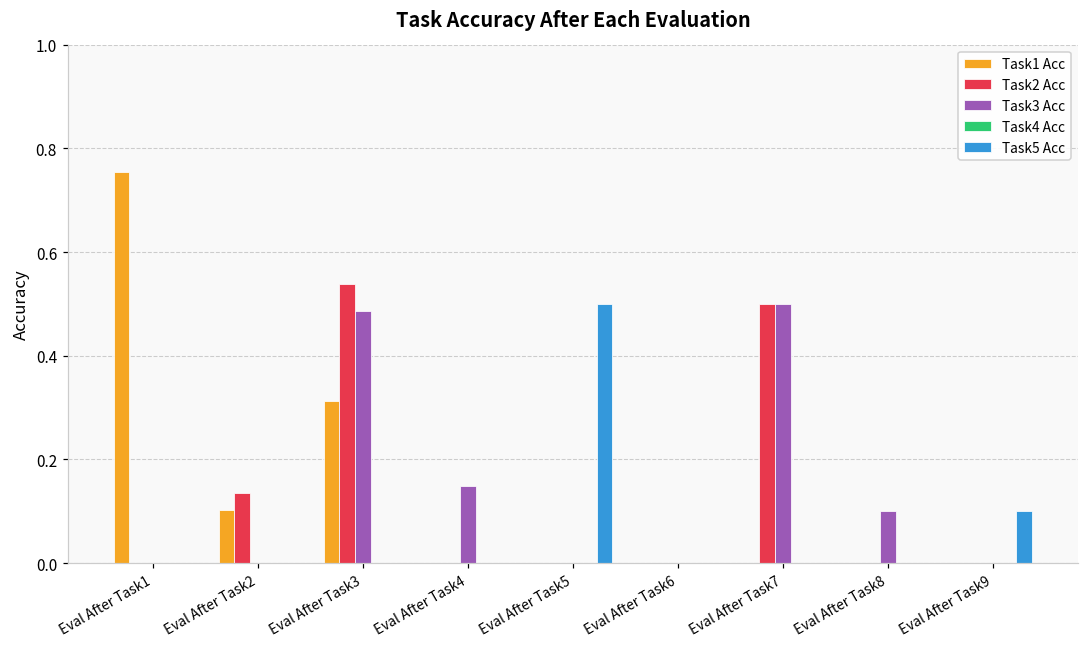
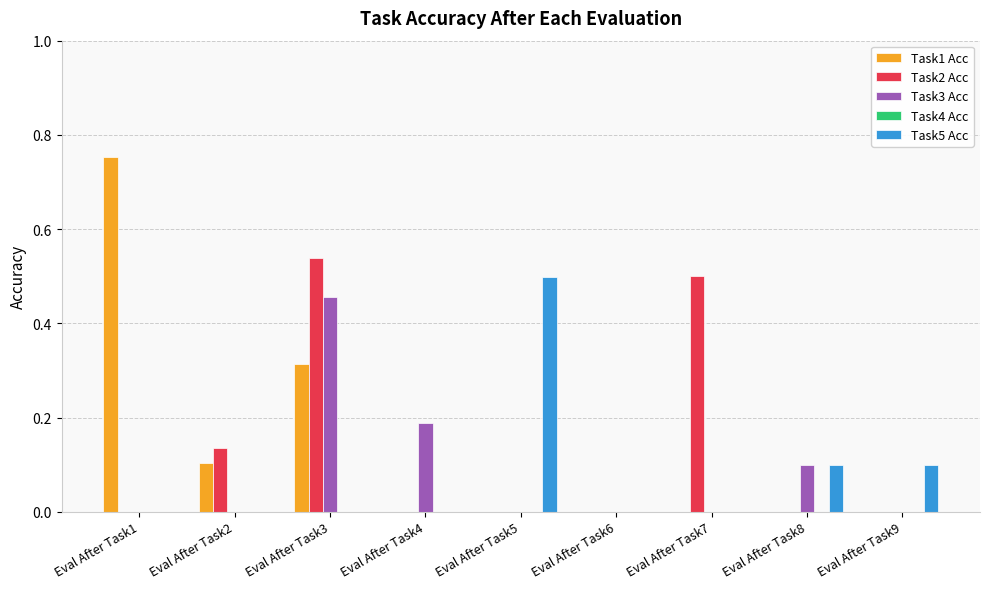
Task3 Acc, Eval After Task3: 0.49 -> 0.46
Task3 Acc, Eval After Task4: 0.15 -> 0.19
Task3 Acc, Eval After Task7: 0.5 -> 0.0
Task5 Acc, Eval After Task8: 0.0 -> 0.1
